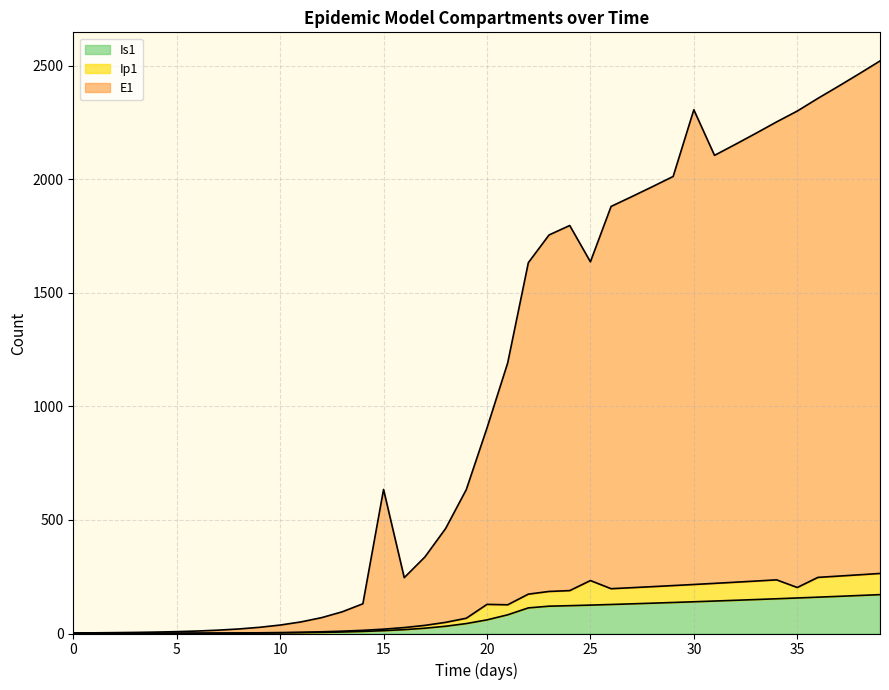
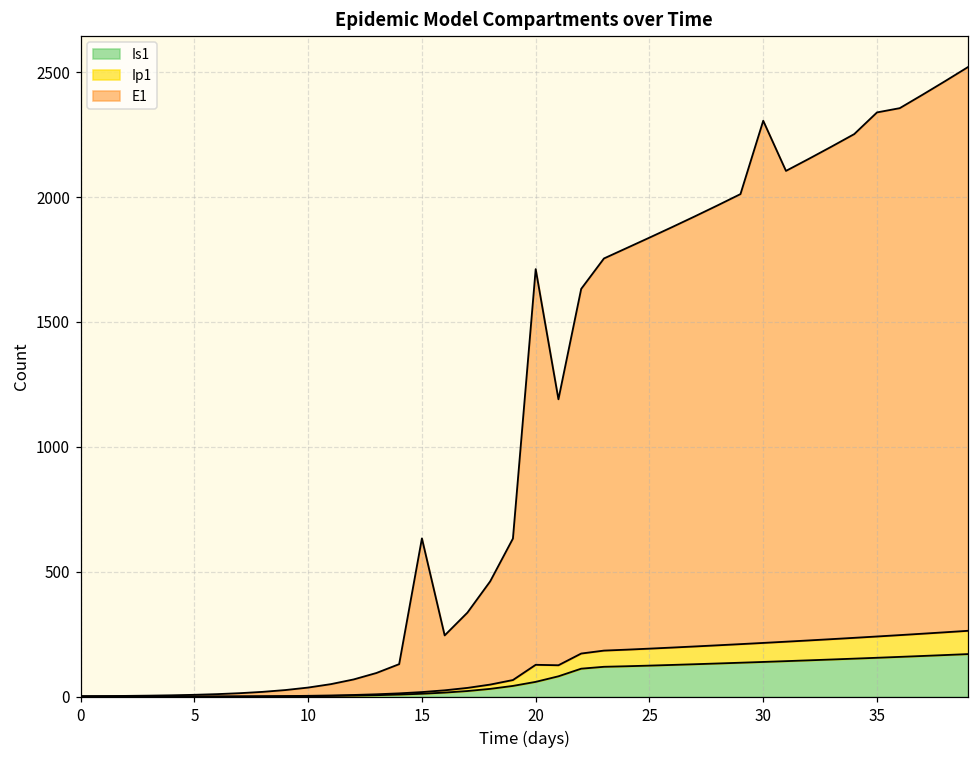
E1, 20: 780 -> 1580
Ip1, 25: 110 -> 70
E1, 25: 1400 -> 1640
Ip1, 35: 50 -> 90
